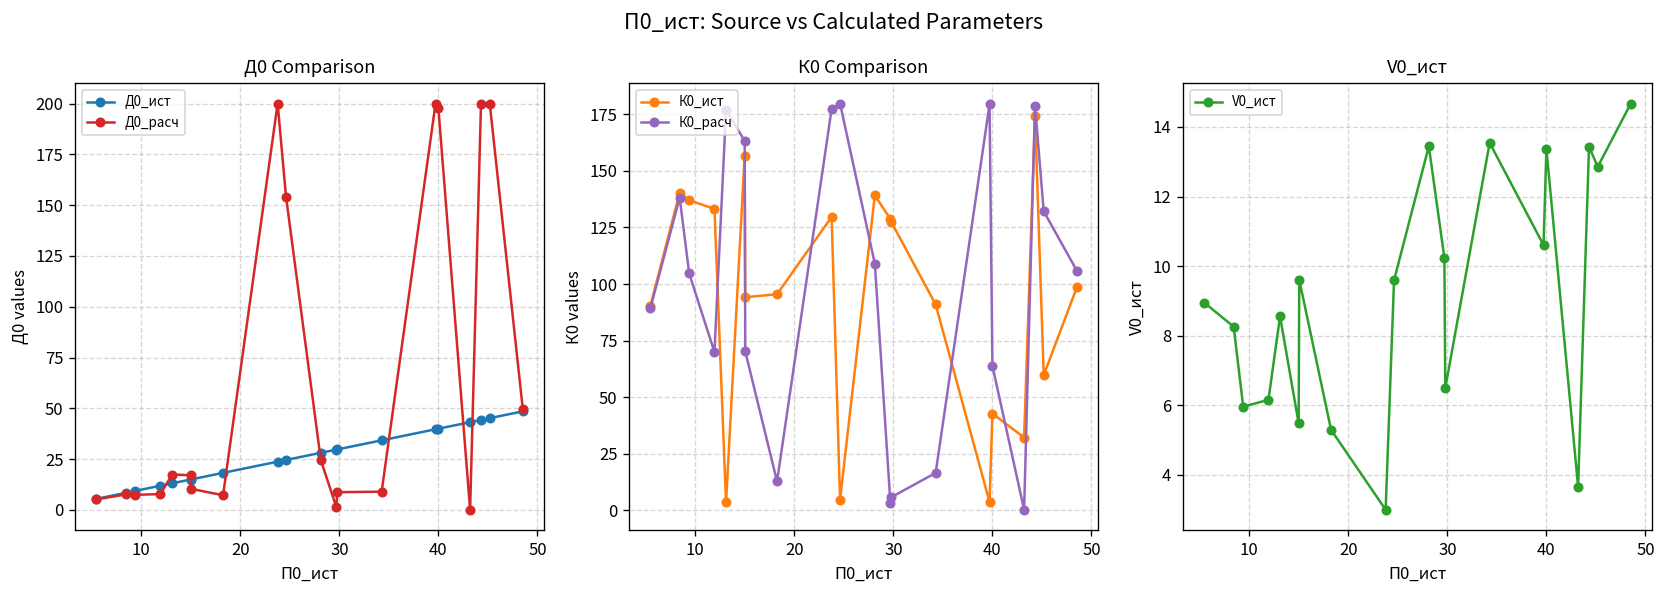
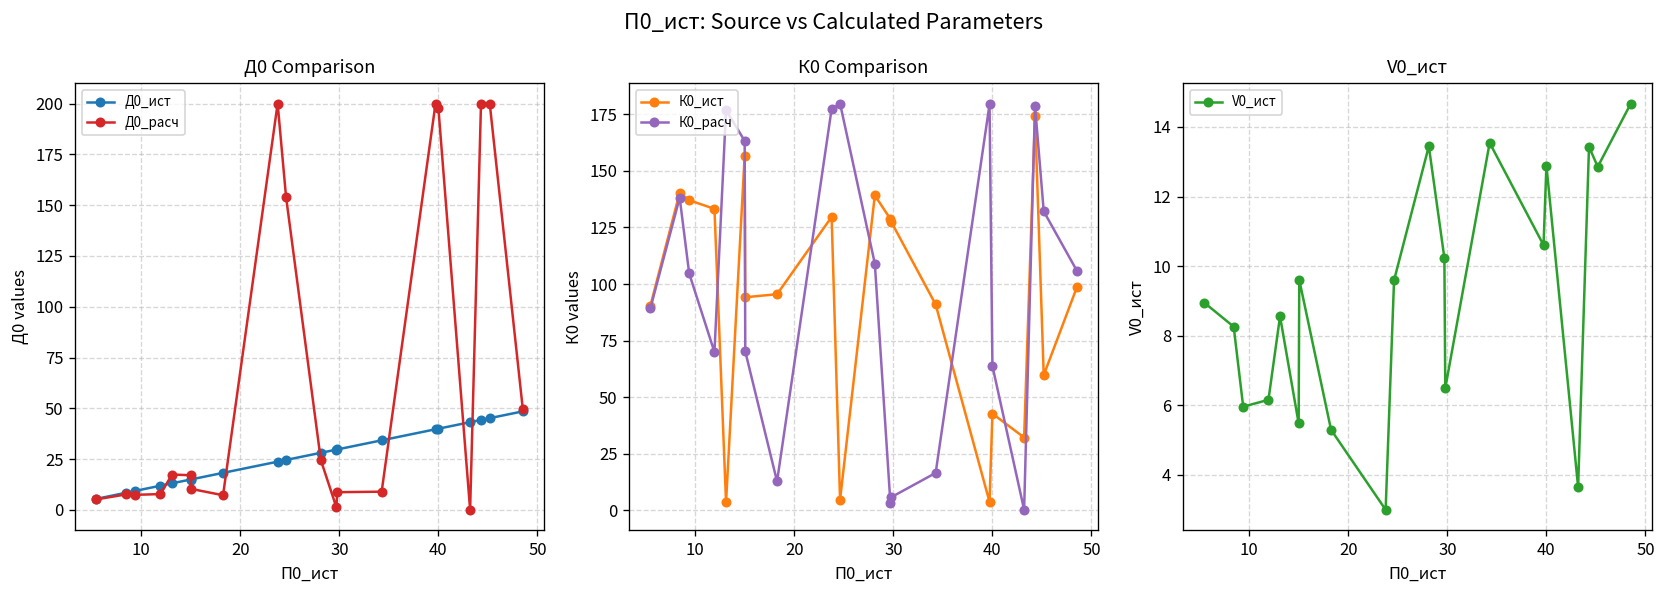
V0_ист, 40: 13.4 -> 12.9
